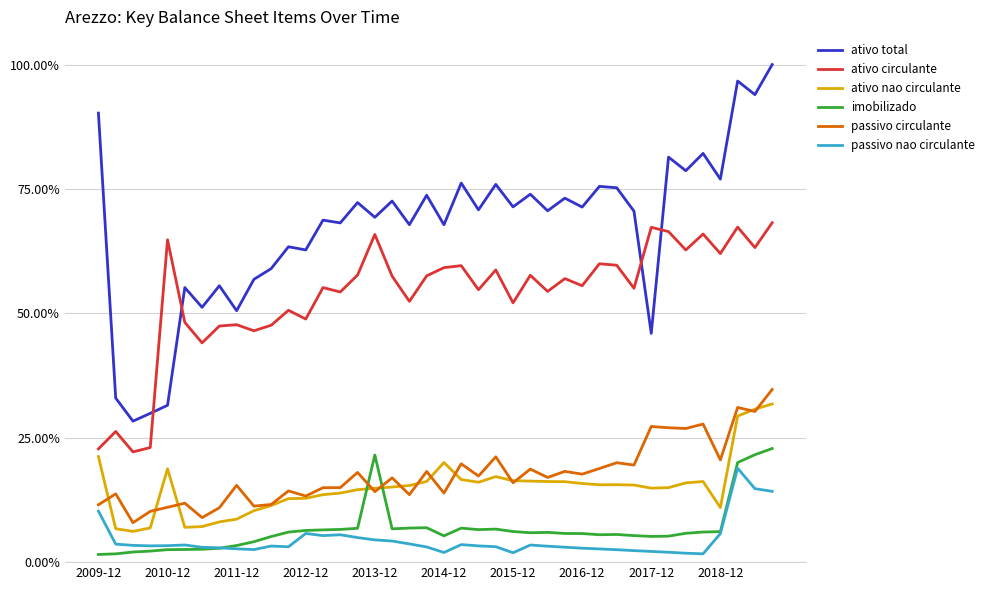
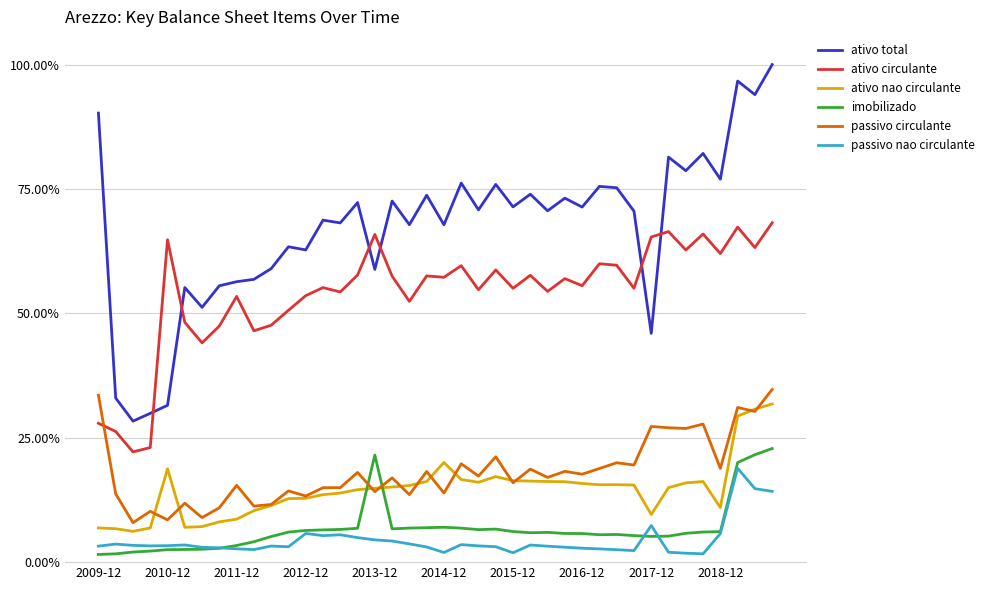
ativo circulante, 2009-12: 23% -> 28%
ativo nao circulante, 2009-12: 21% -> 7%
passivo circulante, 2009-12: 12% -> 34%
passivo nao circulante, 2009-12: 10% -> 3%
passivo circulante, 2010-12: 11% -> 9%
ativo total, 2011-12: 51% -> 56%
ativo circulante, 2011-12: 48% -> 53%
ativo circulante, 2012-12: 49% -> 54%
ativo total, 2013-12: 69% -> 59%
ativo circulante, 2014-12: 59% -> 57%
imobilizado, 2014-12: 5% -> 7%
ativo circulante, 2015-12: 52% -> 55%
ativo circulante, 2017-12: 67% -> 65%
ativo nao circulante, 2017-12: 15% -> 10%
passivo nao circulante, 2017-12: 2% -> 7%
passivo circulante, 2018-12: 21% -> 19%
